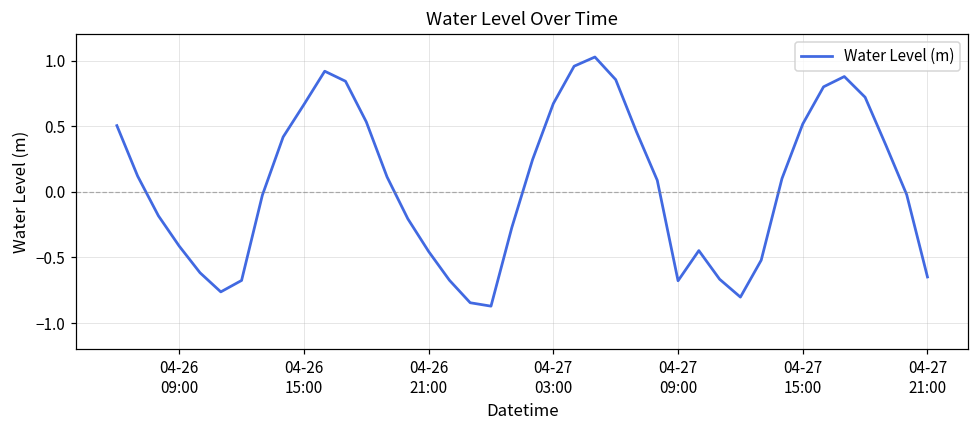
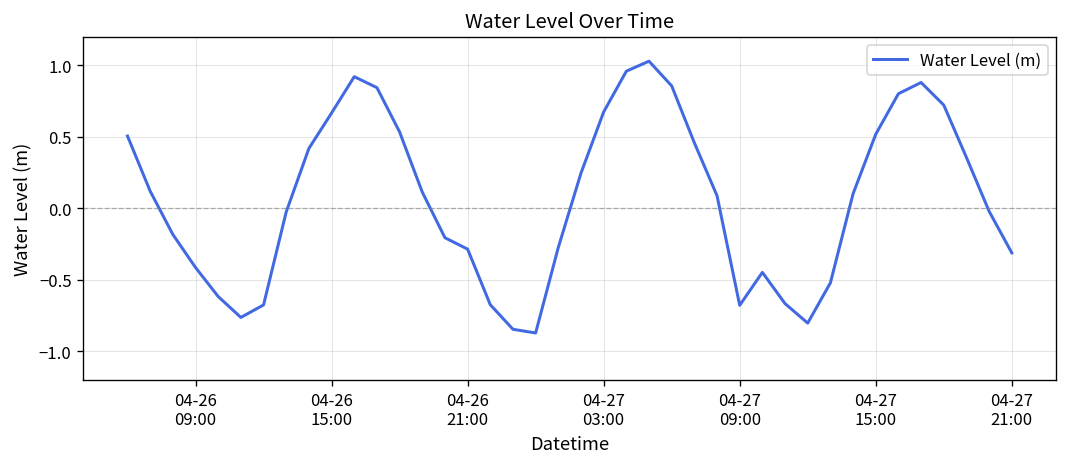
04-26 21:00: -0.45 -> -0.29
04-27 21:00: -0.65 -> -0.31
